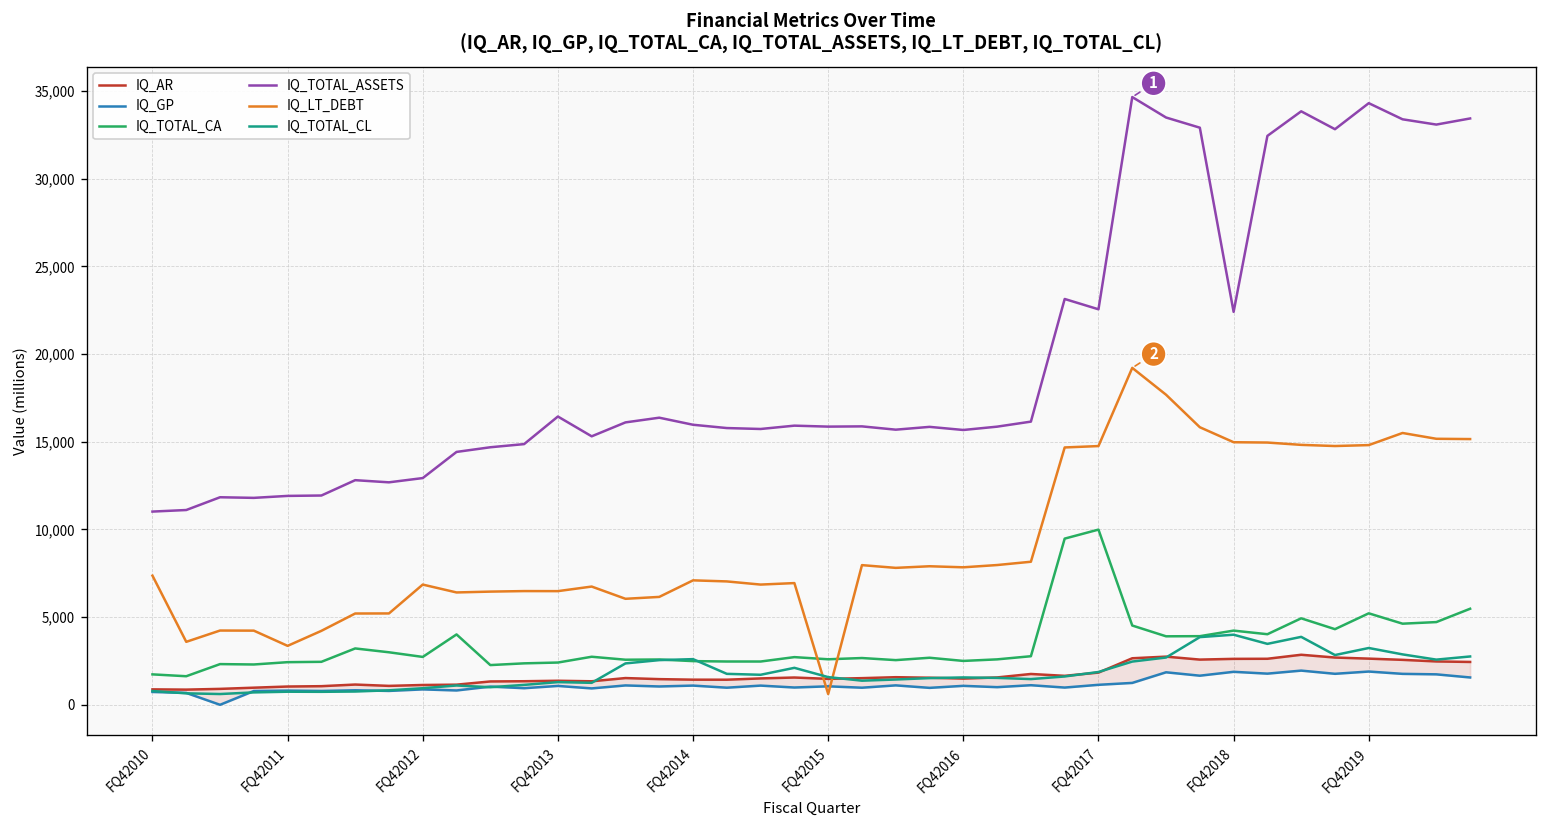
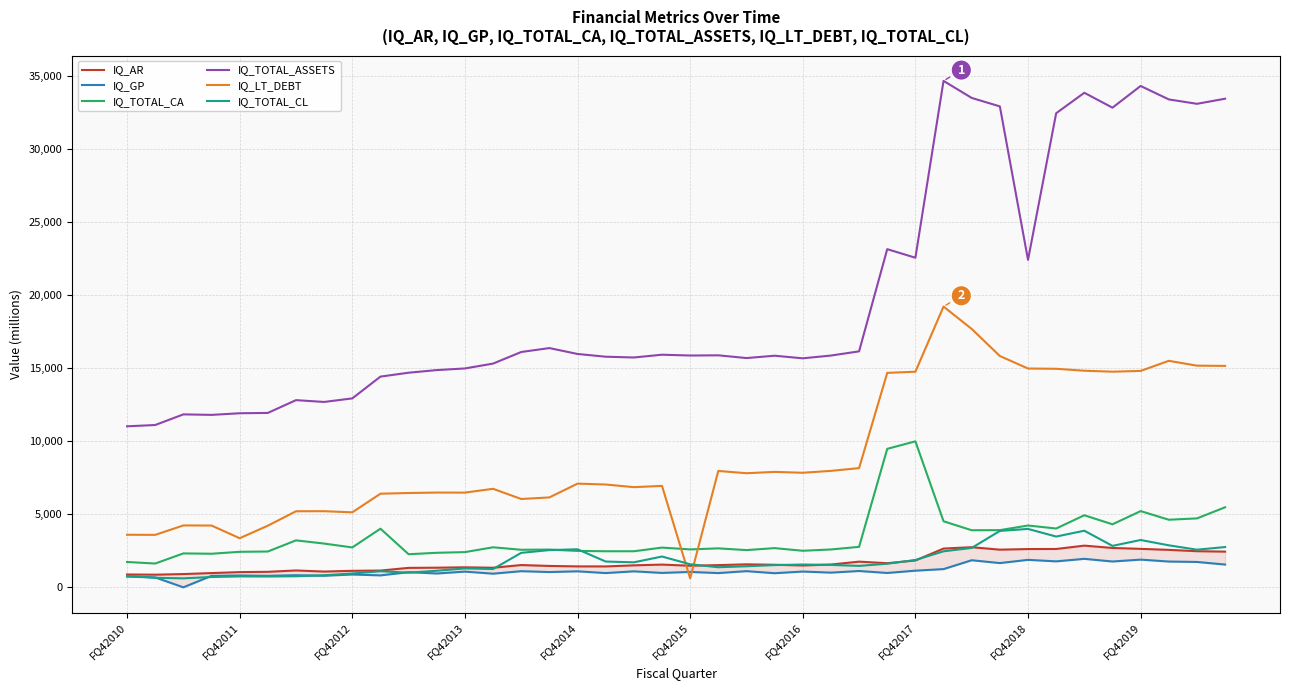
IQ_LT_DEBT, FQ42010: 7,400 -> 3,600
IQ_LT_DEBT, FQ42012: 6,900 -> 5,100
IQ_TOTAL_ASSETS, FQ42013: 16,400 -> 15,000
